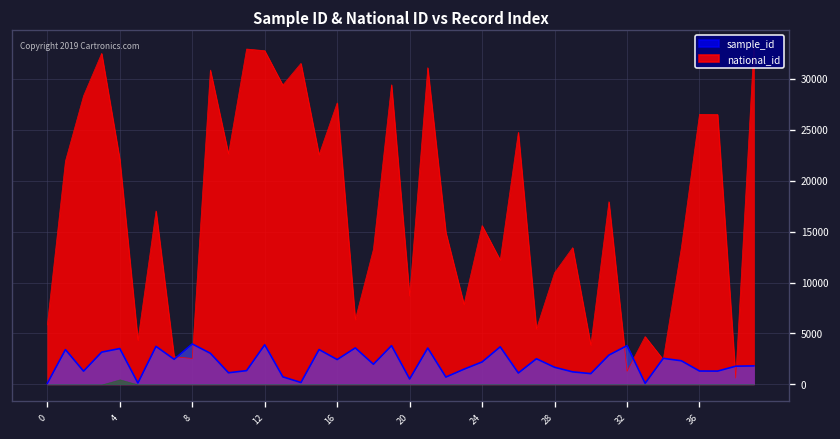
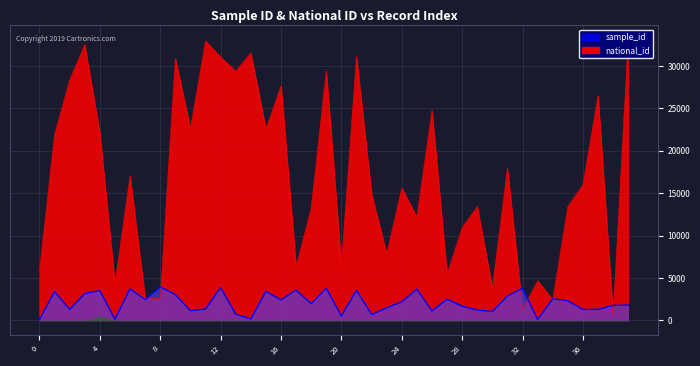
national_id, 12: 33000 -> 31000
national_id, 20: 9000 -> 7000
national_id, 36: 27000 -> 16000
